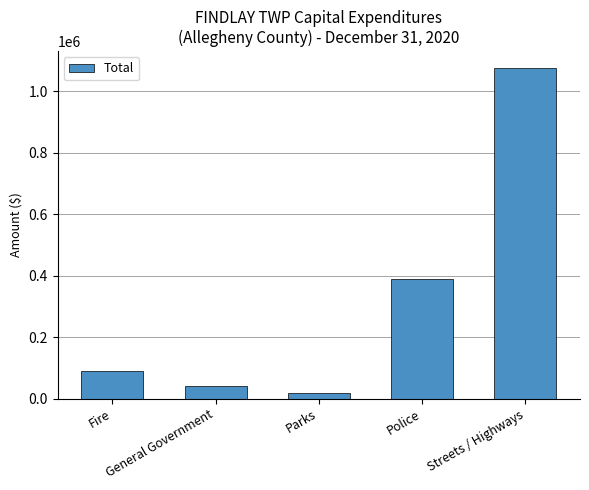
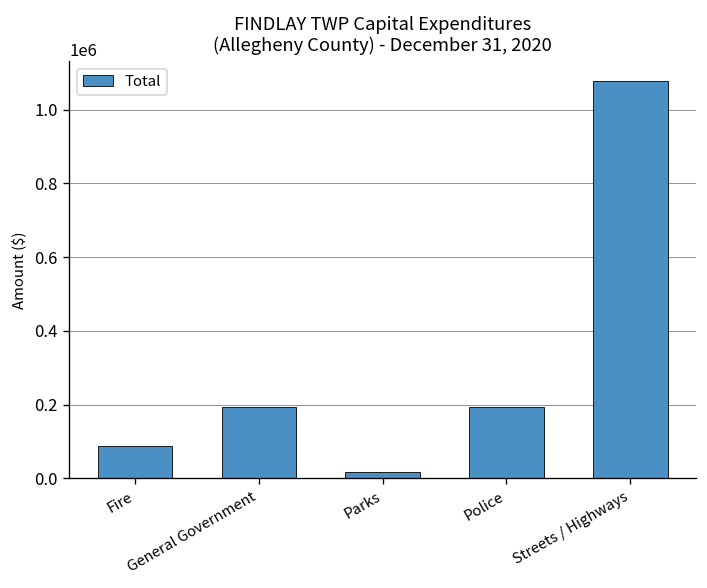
General Government: 40000 -> 190000
Police: 390000 -> 190000
